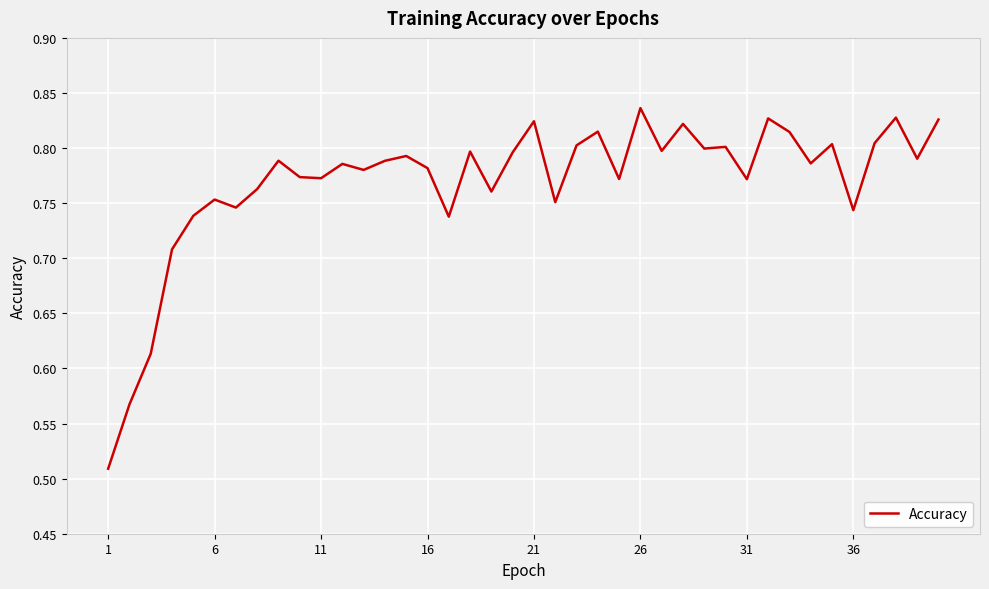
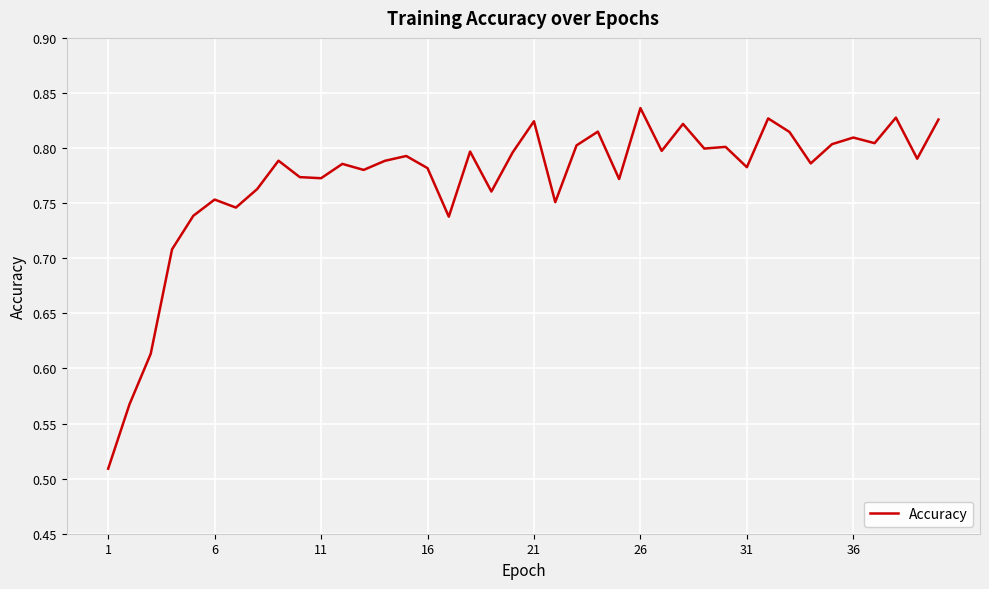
31: 0.772 -> 0.783
36: 0.744 -> 0.810
